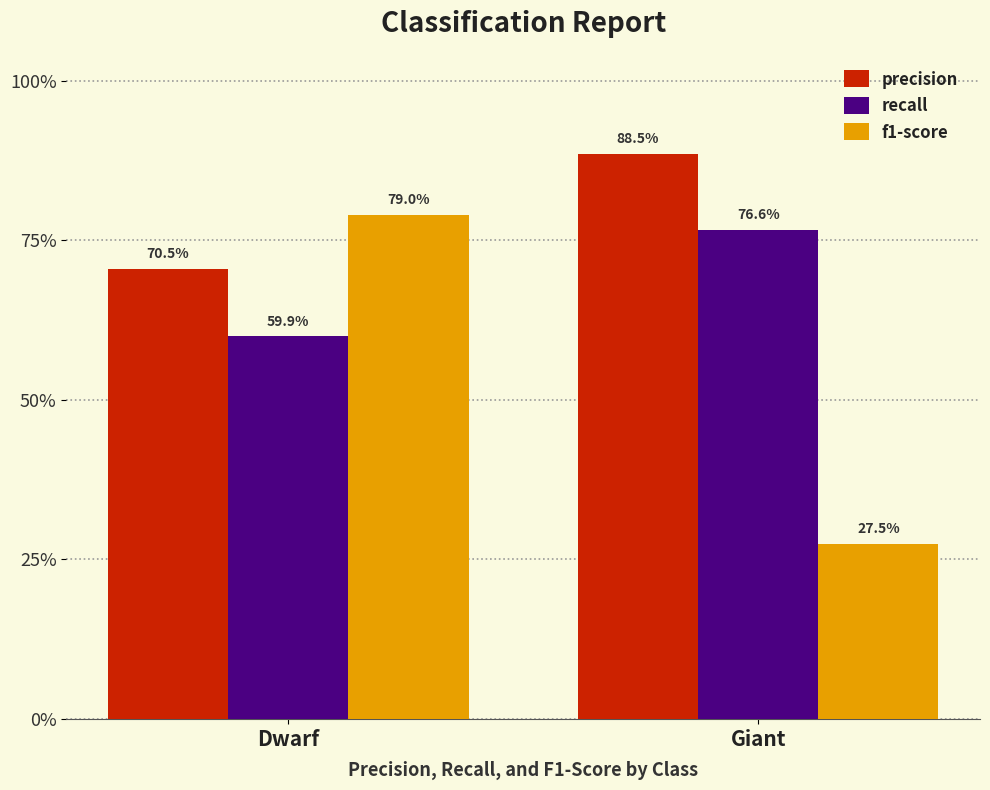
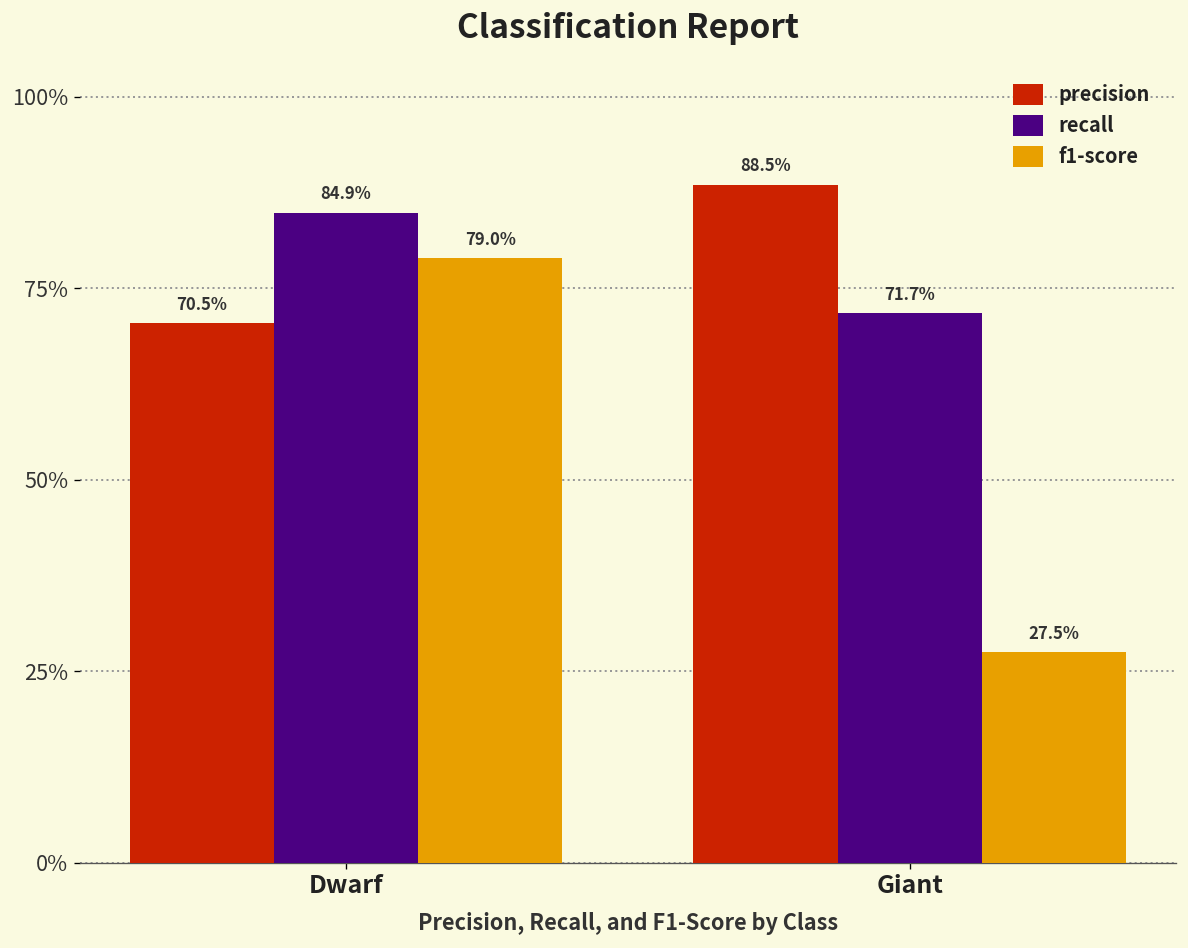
recall, Dwarf: 59.9% -> 84.9%
recall, Giant: 76.6% -> 71.7%
